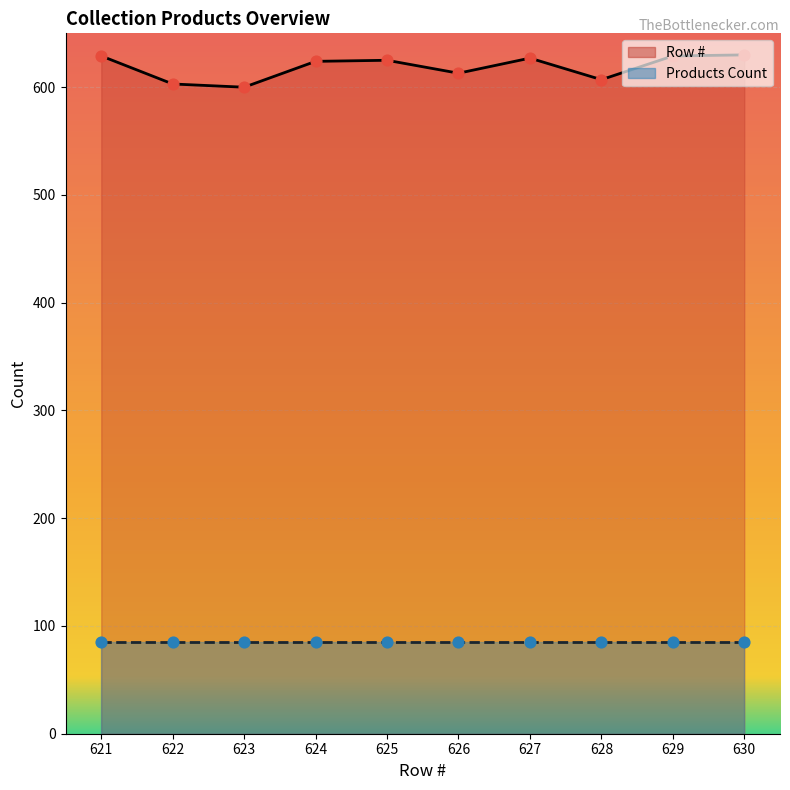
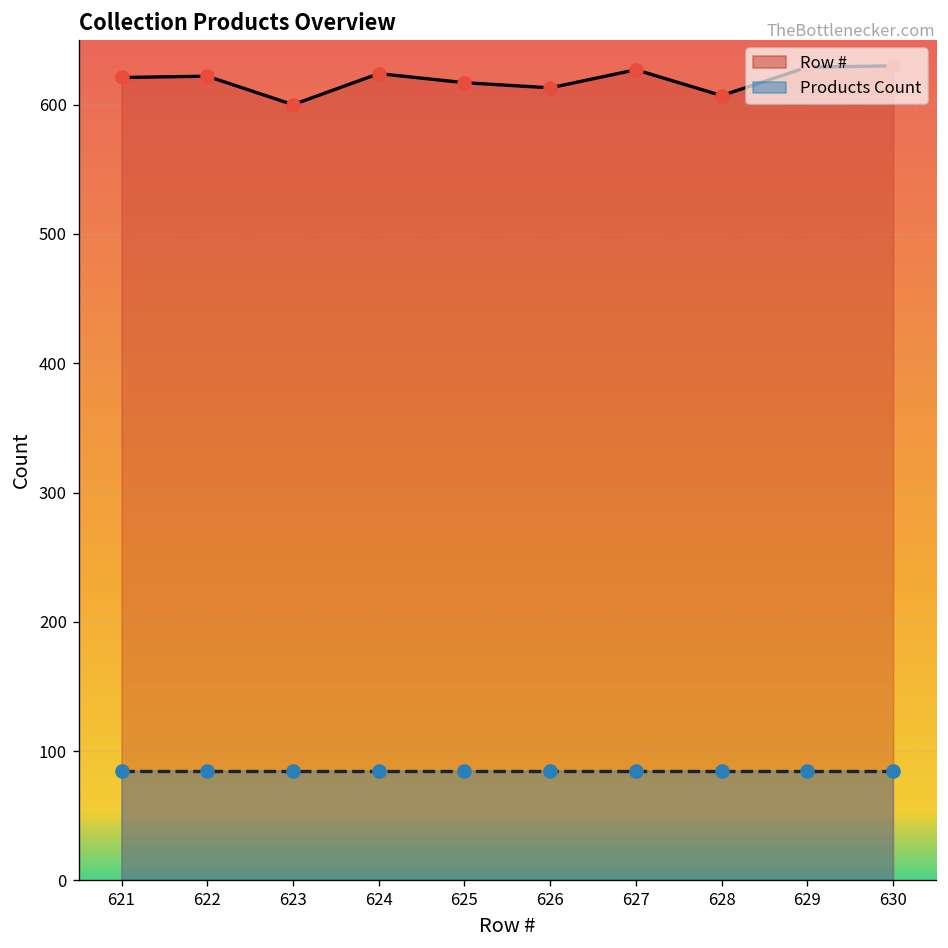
Row #, 621: 629 -> 621
Row #, 622: 603 -> 622
Row #, 625: 625 -> 617
